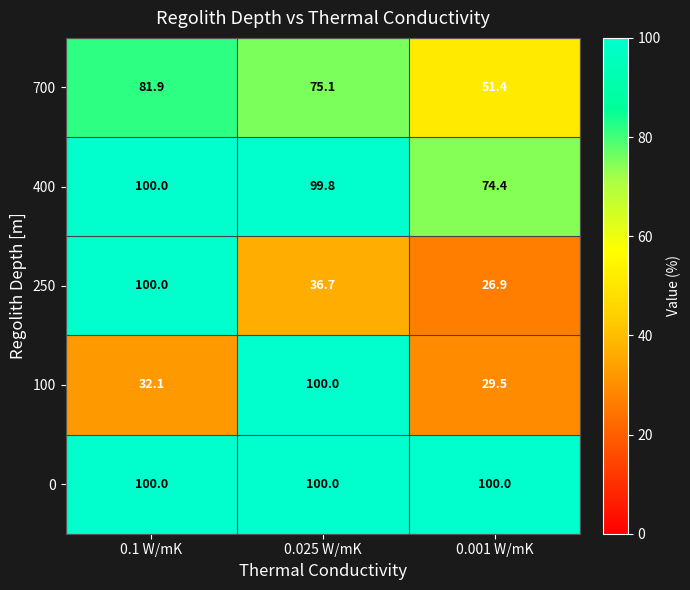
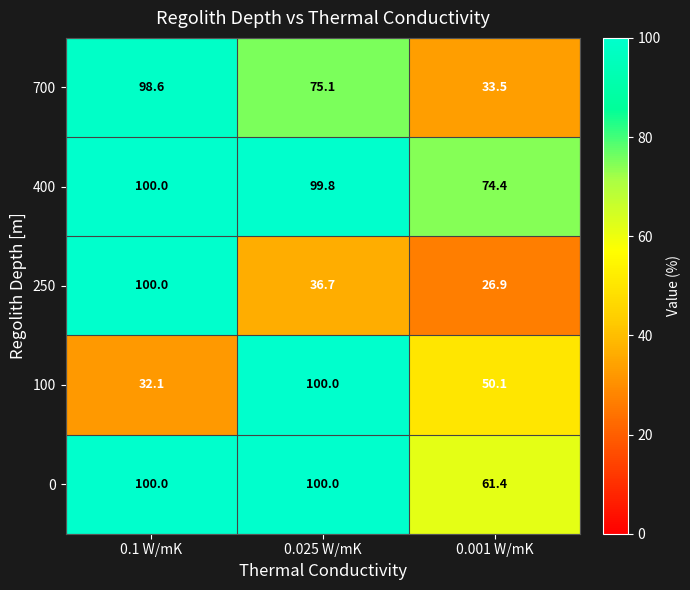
700, 0.1 W/mK: 81.9 -> 98.6
700, 0.001 W/mK: 51.4 -> 33.5
100, 0.001 W/mK: 29.5 -> 50.1
0, 0.001 W/mK: 100.0 -> 61.4
